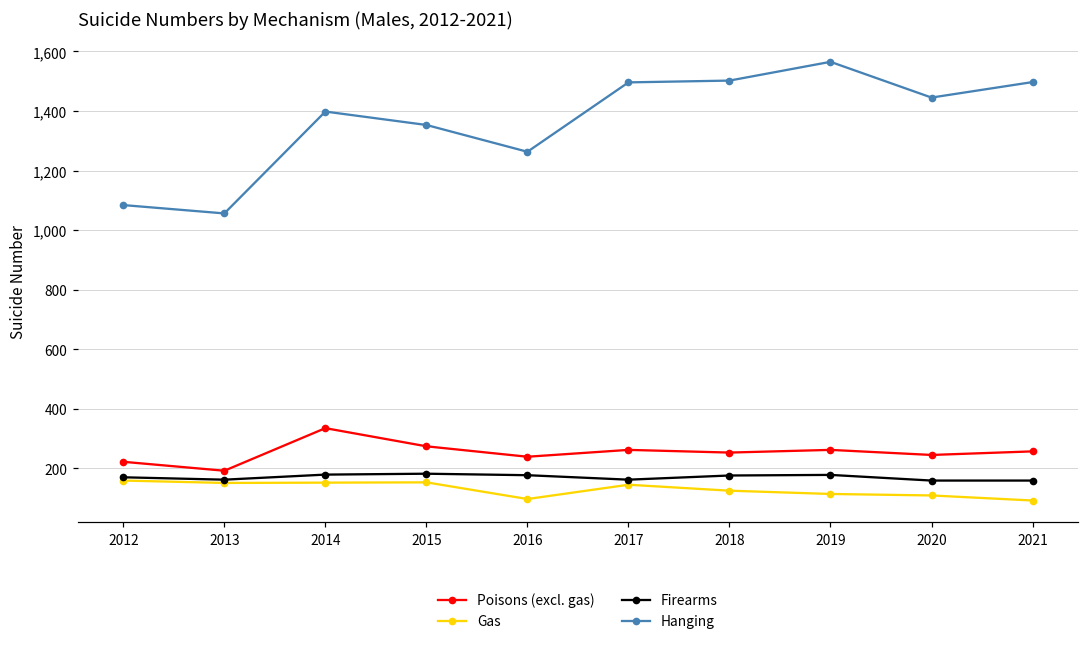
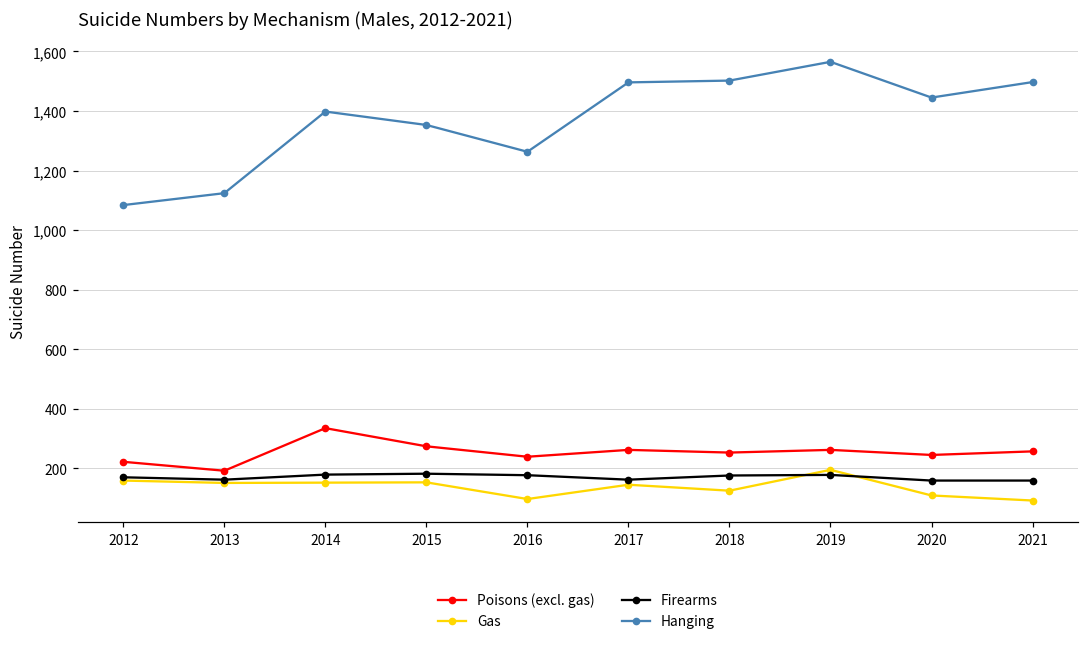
Hanging, 2013: 1,060 -> 1,120
Gas, 2019: 110 -> 200
